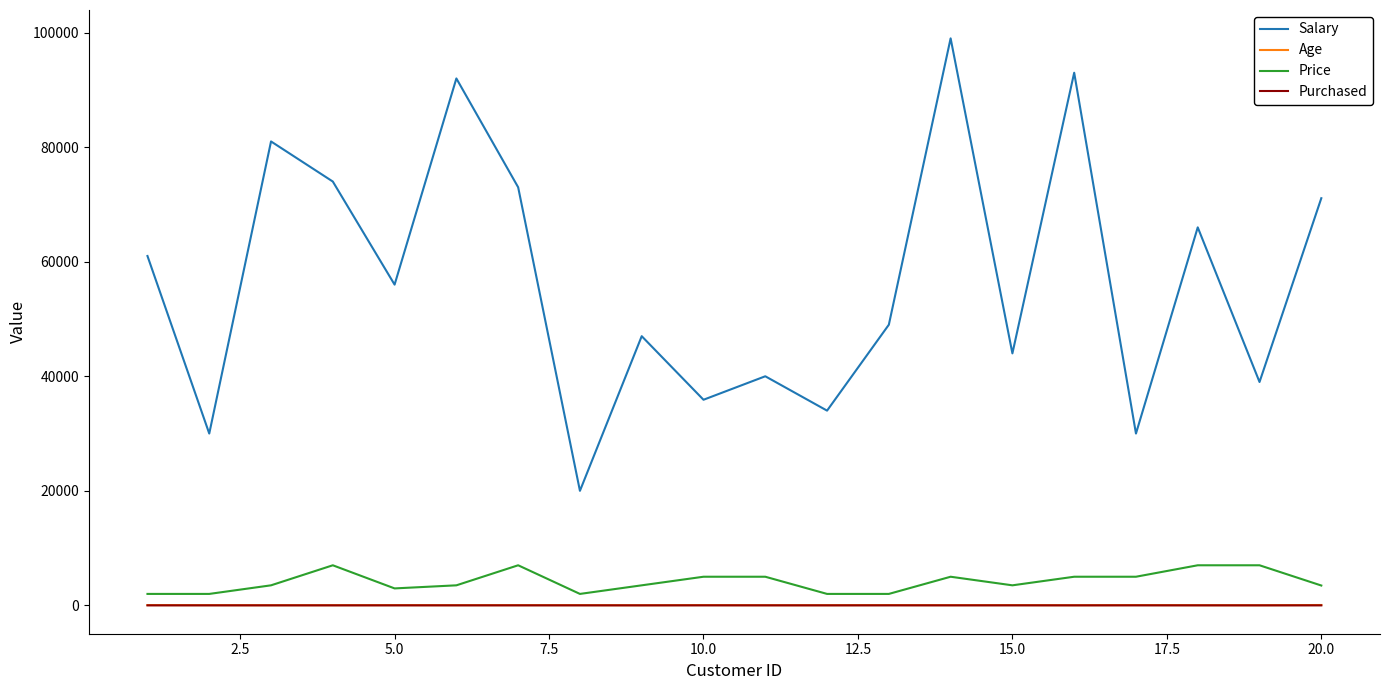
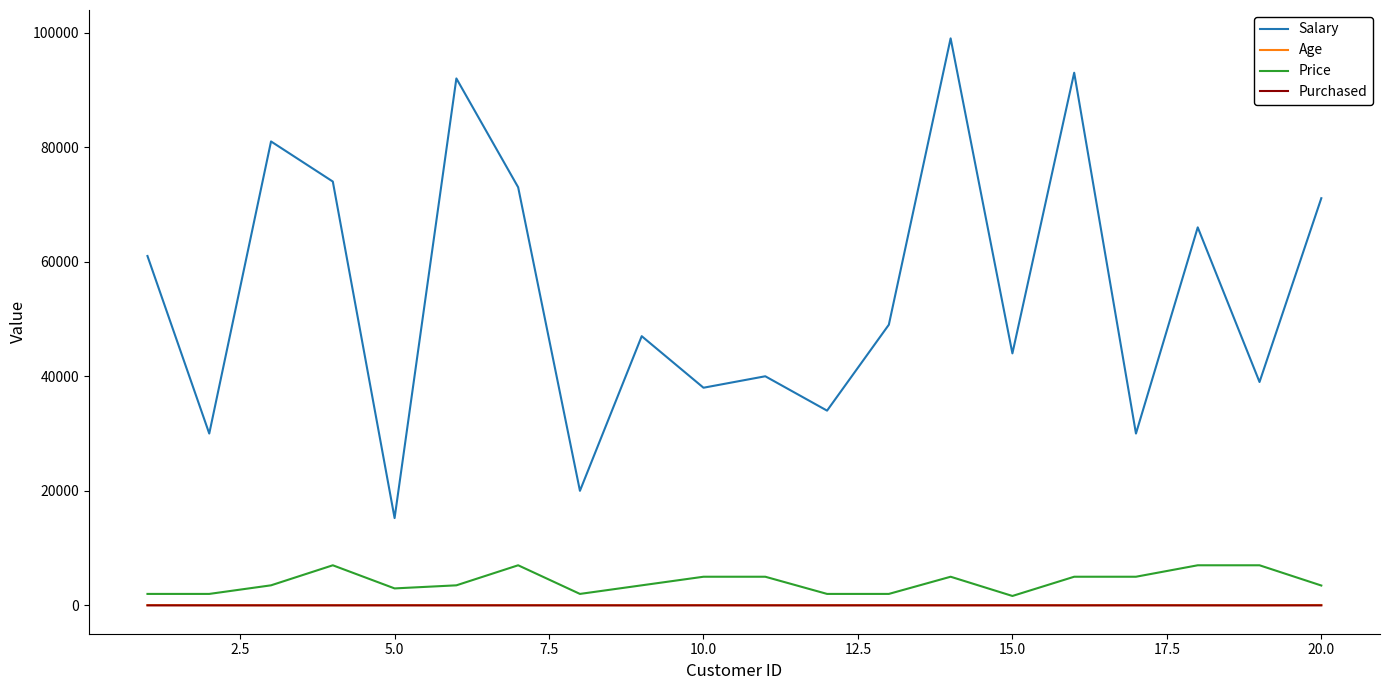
Salary, 5.0: 56000 -> 15000
Salary, 10.0: 36000 -> 38000
Price, 15.0: 4000 -> 2000
